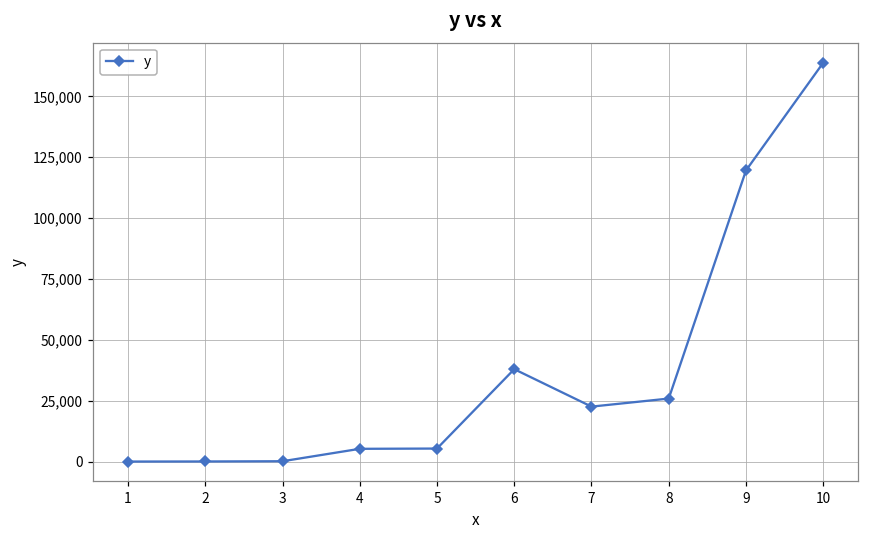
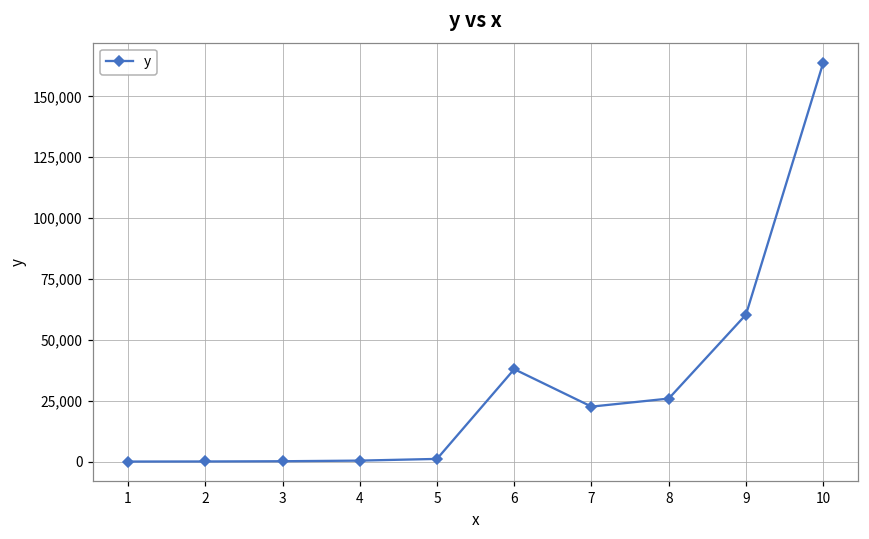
4: 5,000 -> 0
5: 5,000 -> 1,000
9: 120,000 -> 60,000
